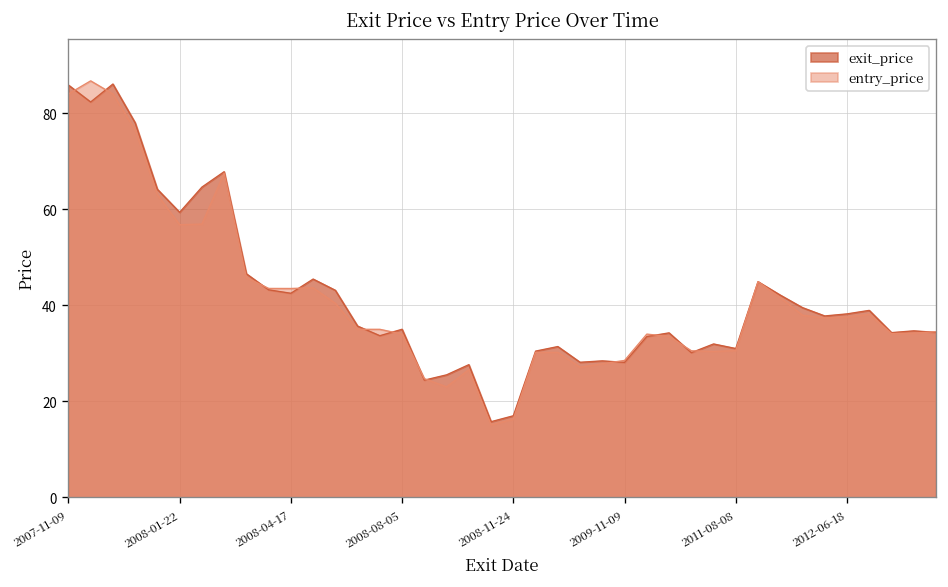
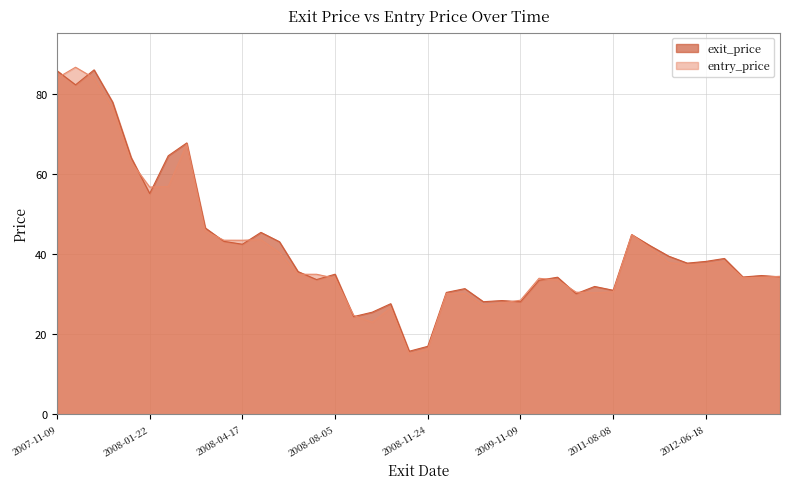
exit_price, 2008-01-22: 59 -> 55
